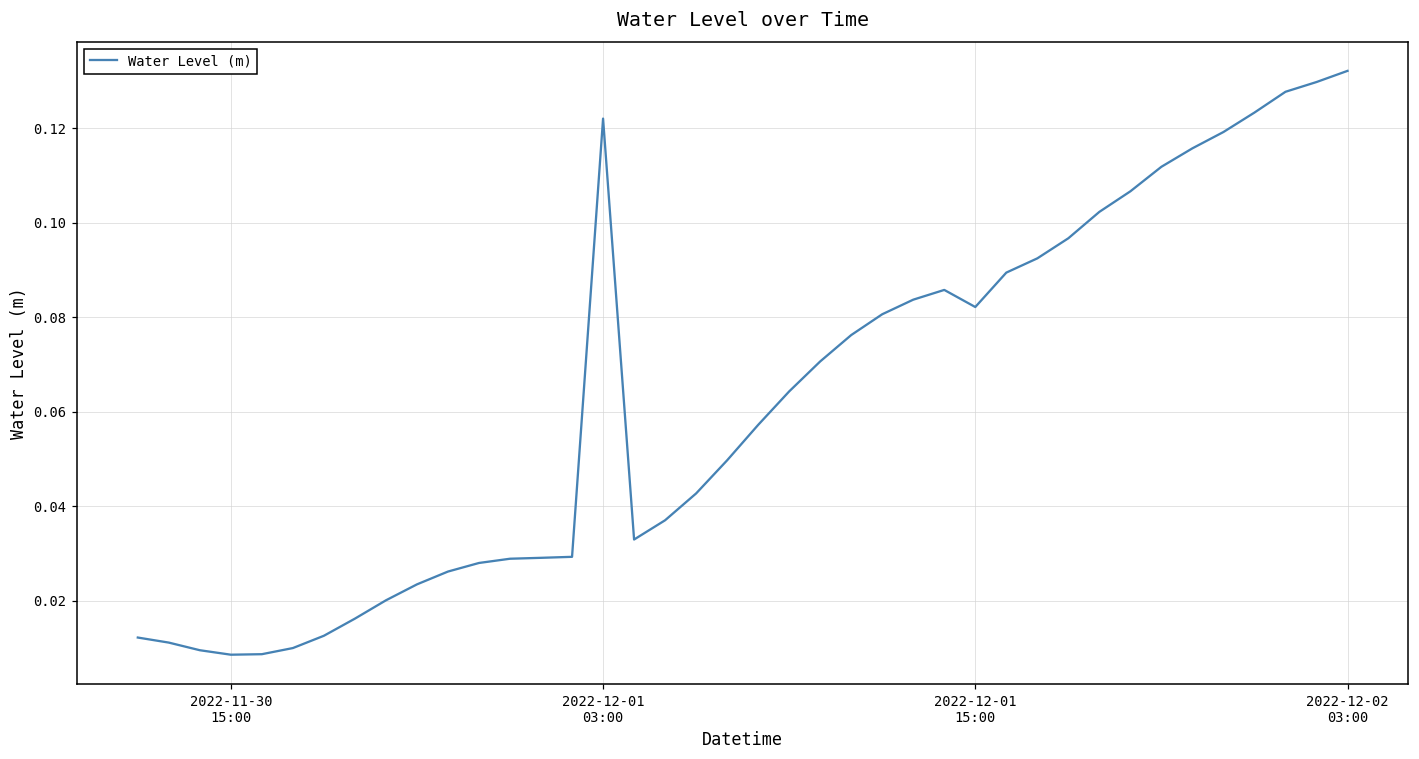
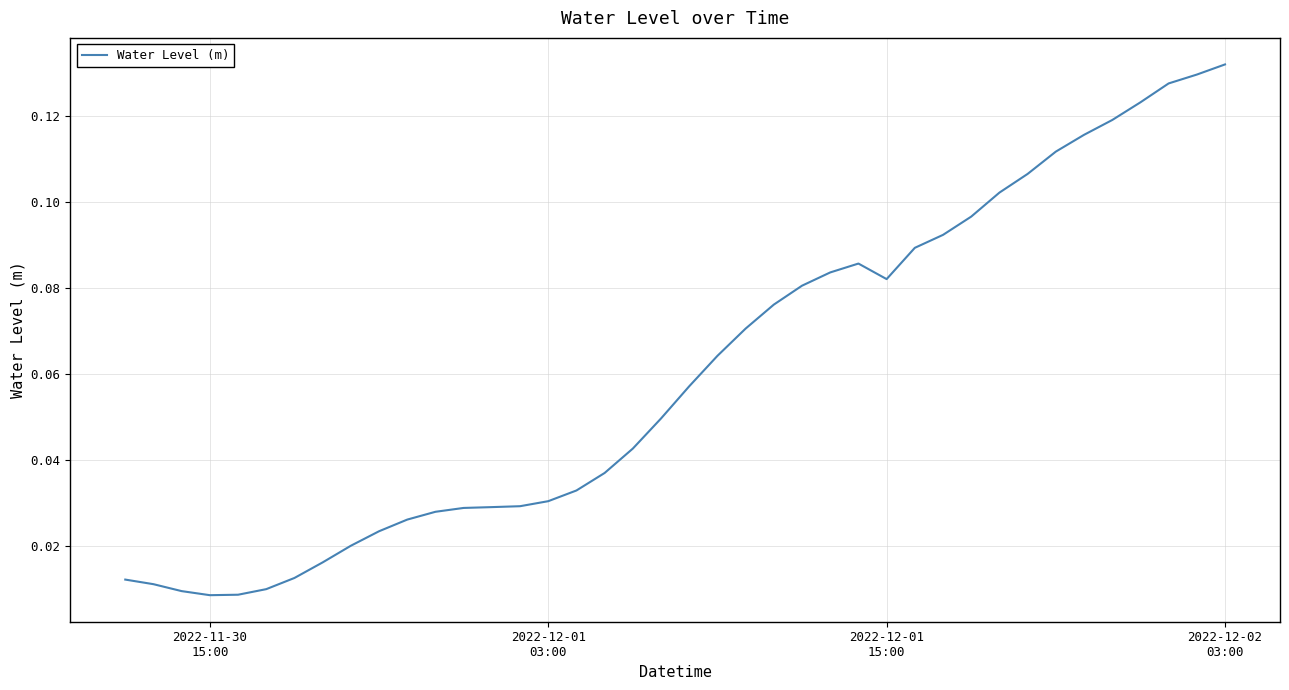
2022-12-01 03:00: 0.122 -> 0.030
